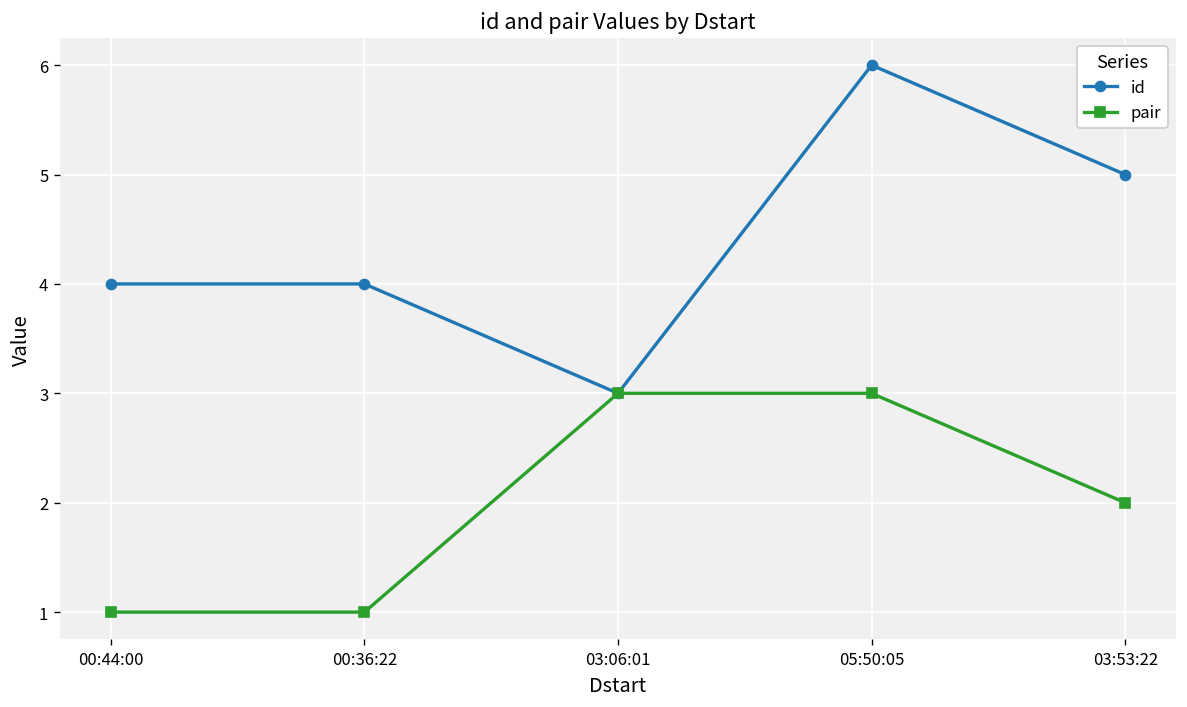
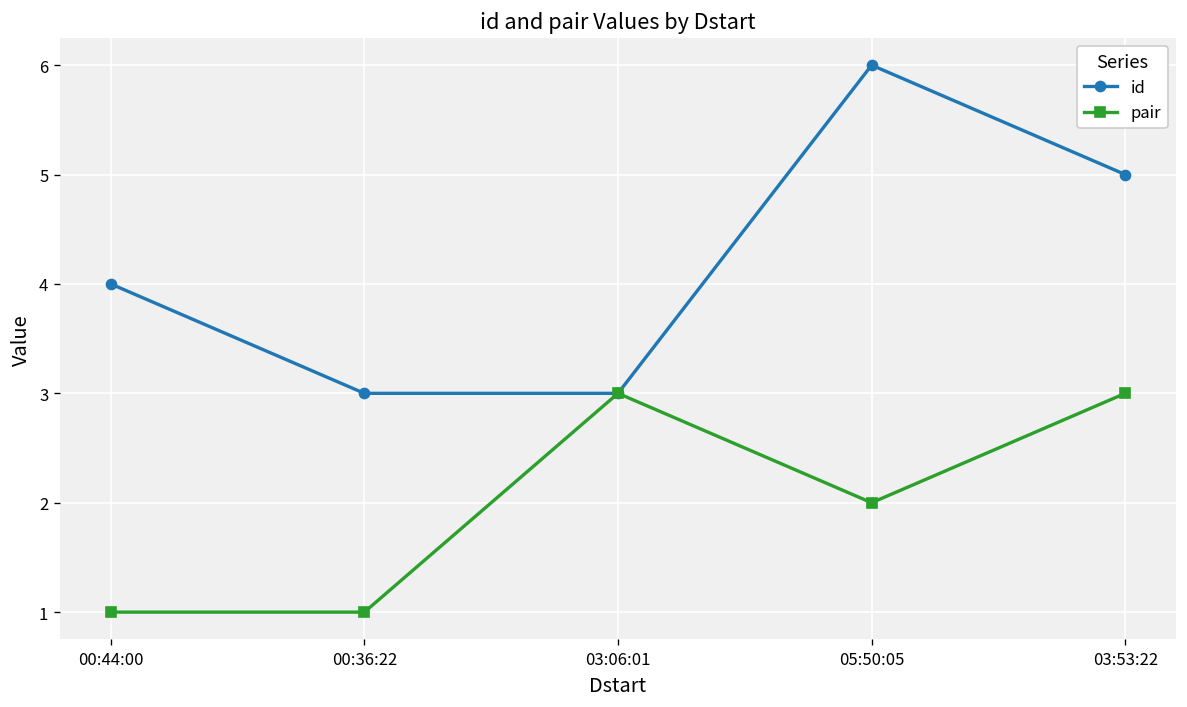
id, 00:36:22: 4 -> 3
pair, 05:50:05: 3 -> 2
pair, 03:53:22: 2 -> 3
